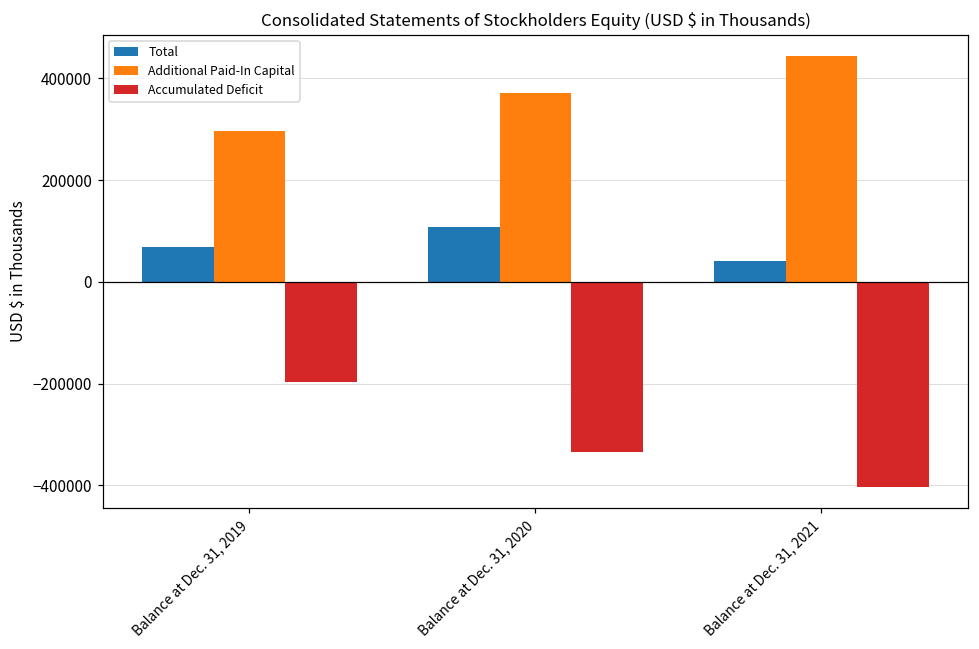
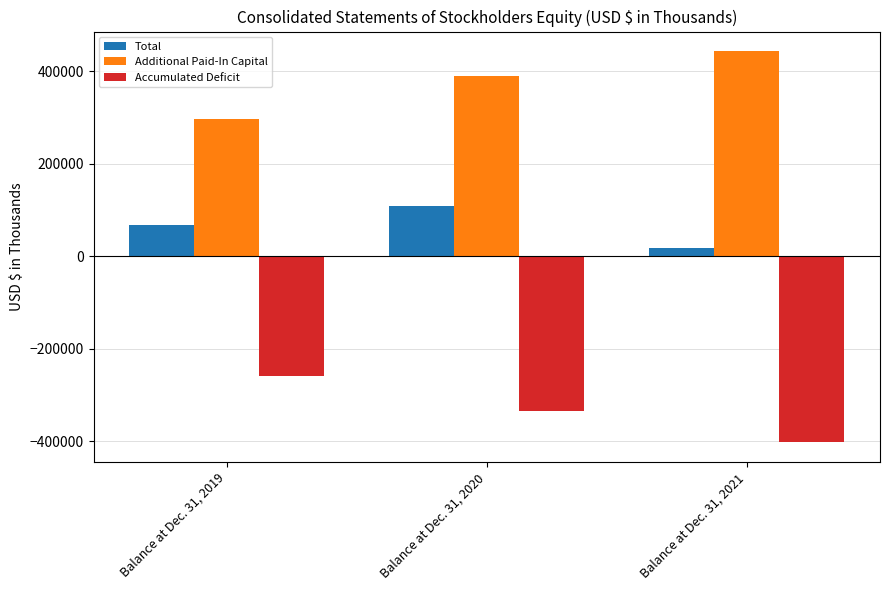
Accumulated Deficit, Balance at Dec. 31, 2019: -200000 -> -260000
Additional Paid-In Capital, Balance at Dec. 31, 2020: 370000 -> 390000
Total, Balance at Dec. 31, 2021: 40000 -> 20000
